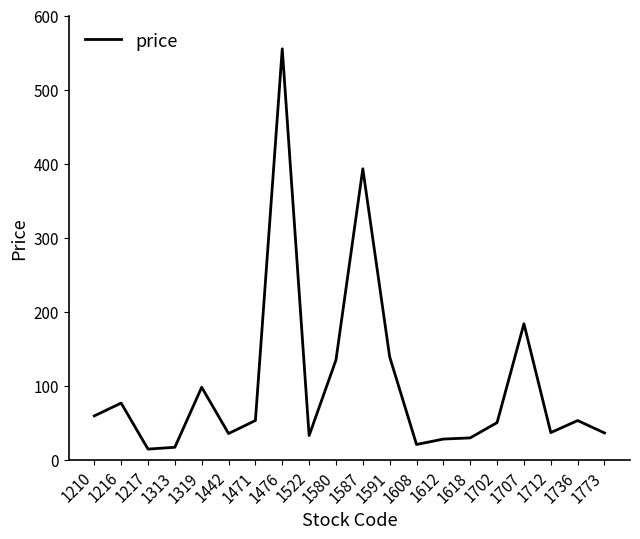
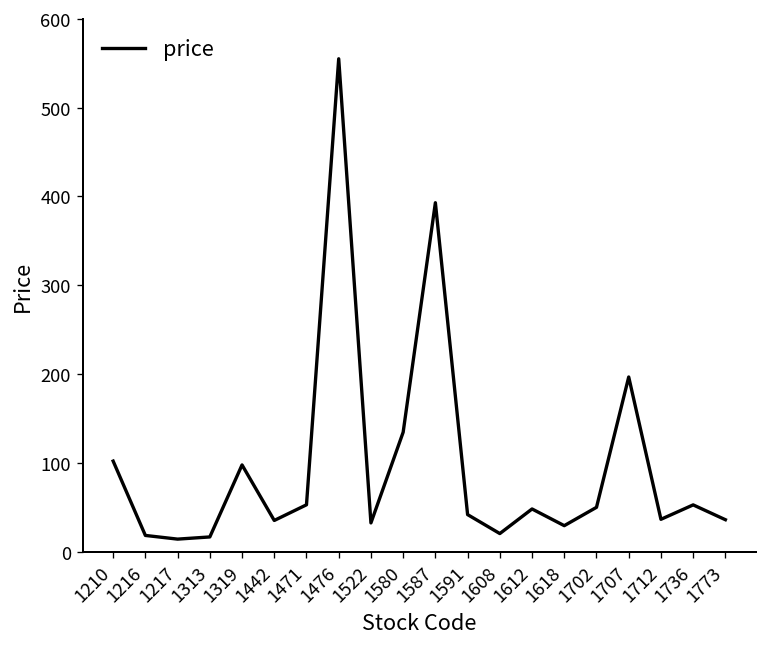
1210: 60 -> 100
1216: 80 -> 20
1591: 140 -> 40
1612: 30 -> 50
1707: 180 -> 200
